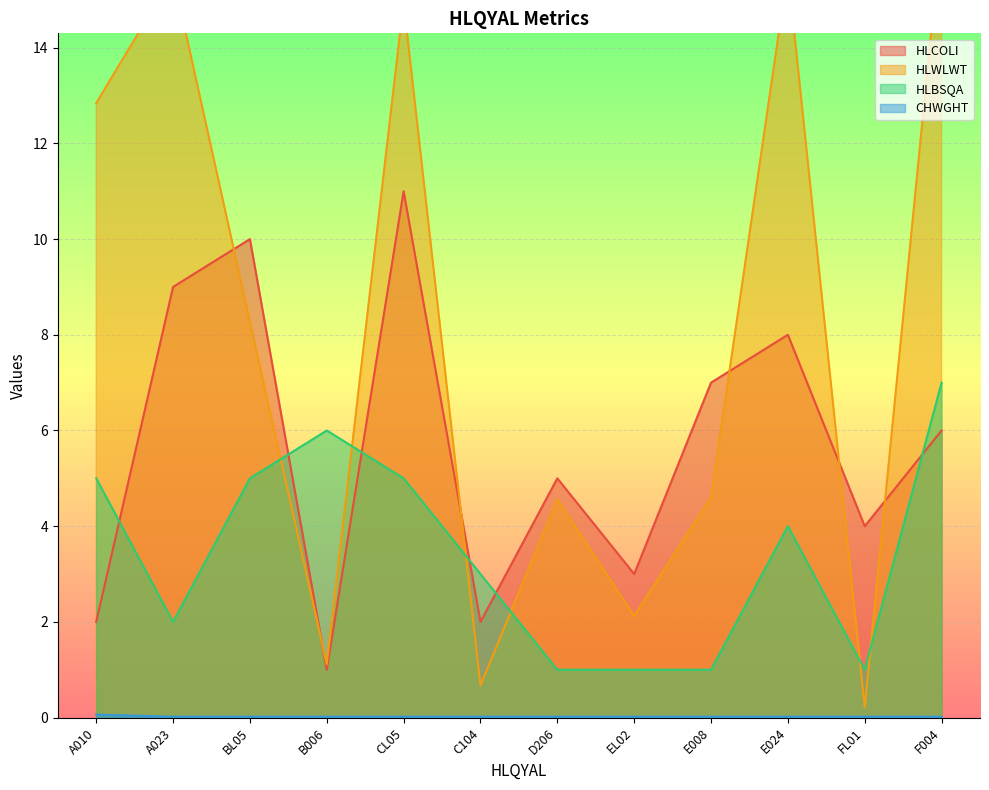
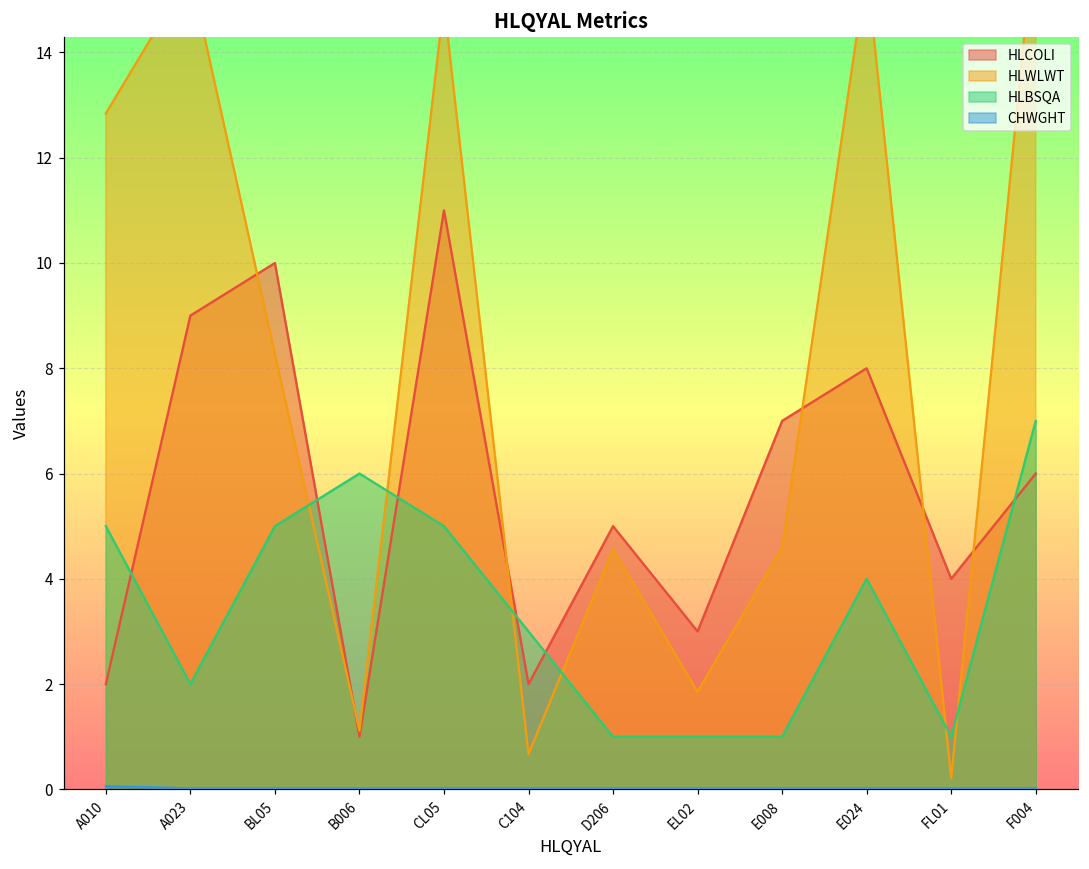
HLWLWT, EL02: 2.1 -> 1.9
